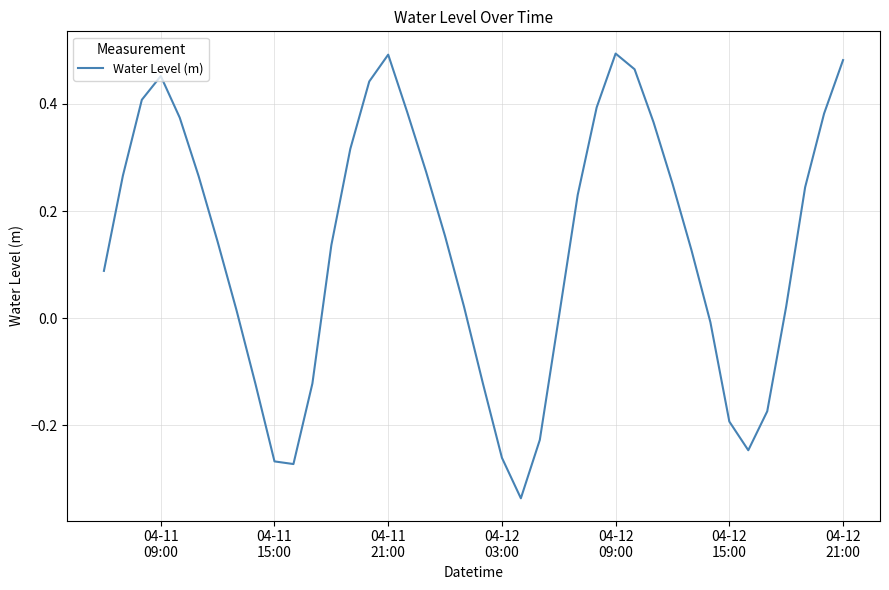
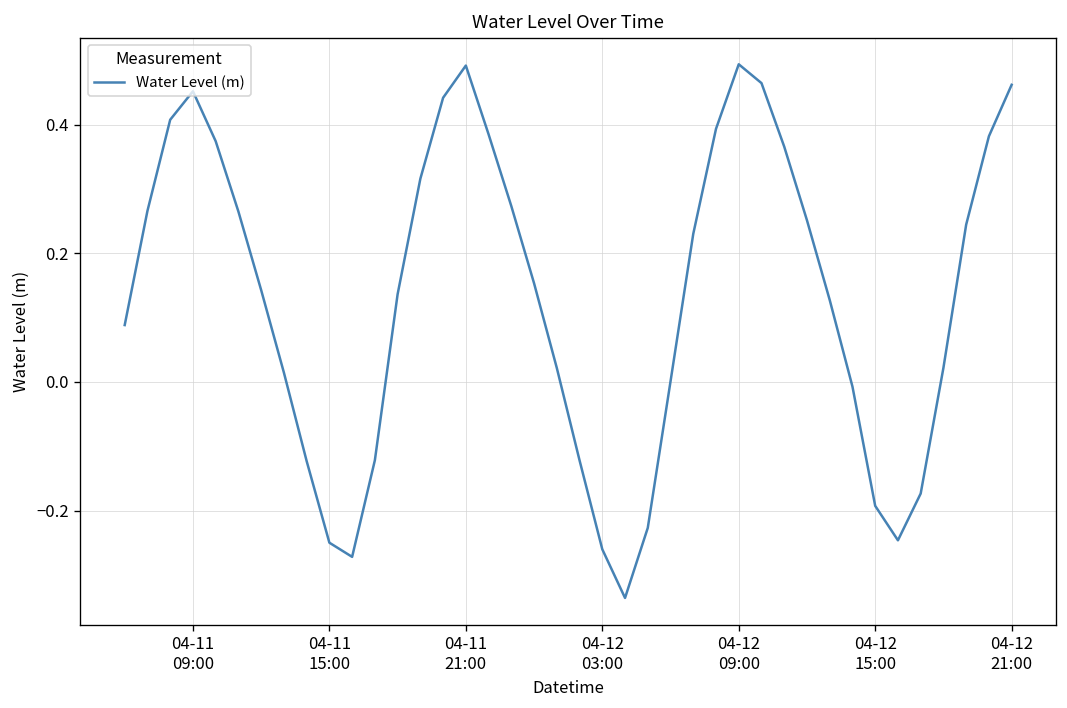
04-11 15:00: -0.27 -> -0.25
04-12 21:00: 0.48 -> 0.46
